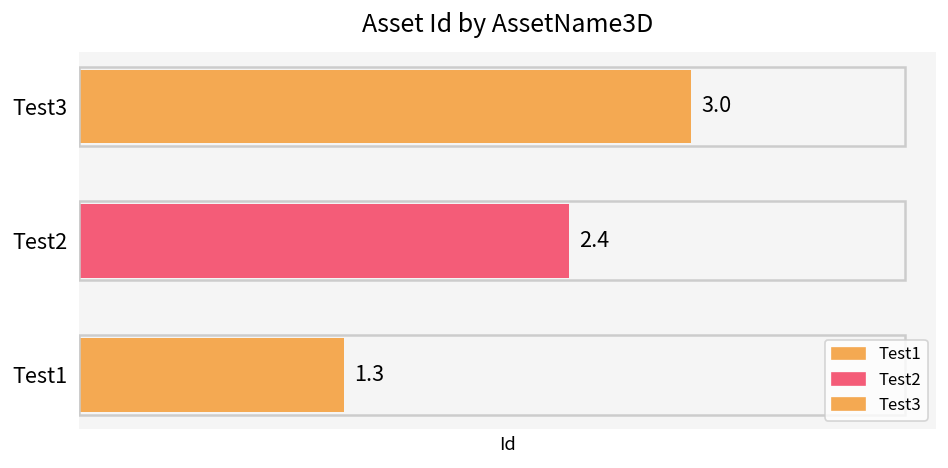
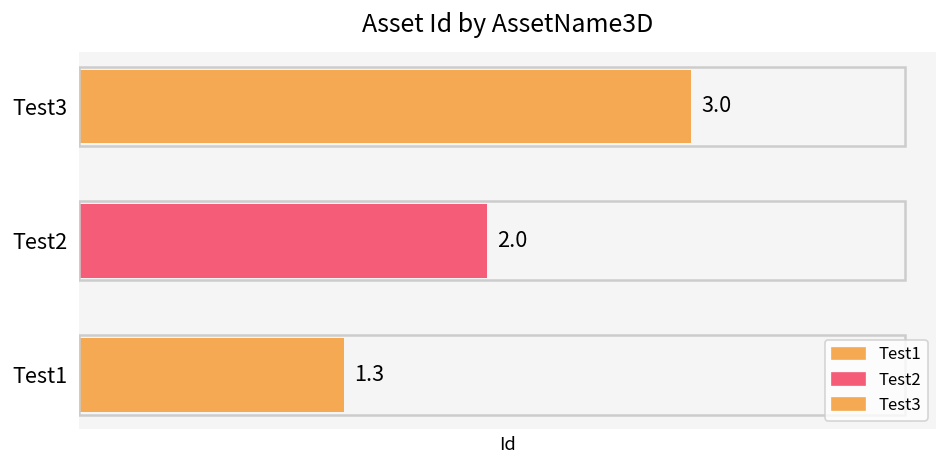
Test2: 2.4 -> 2.0
